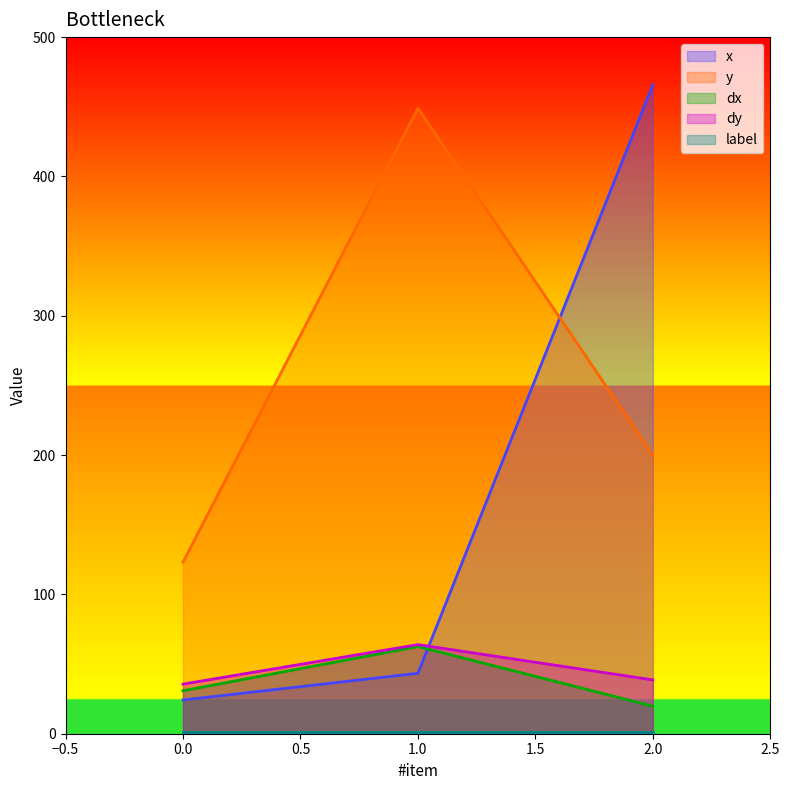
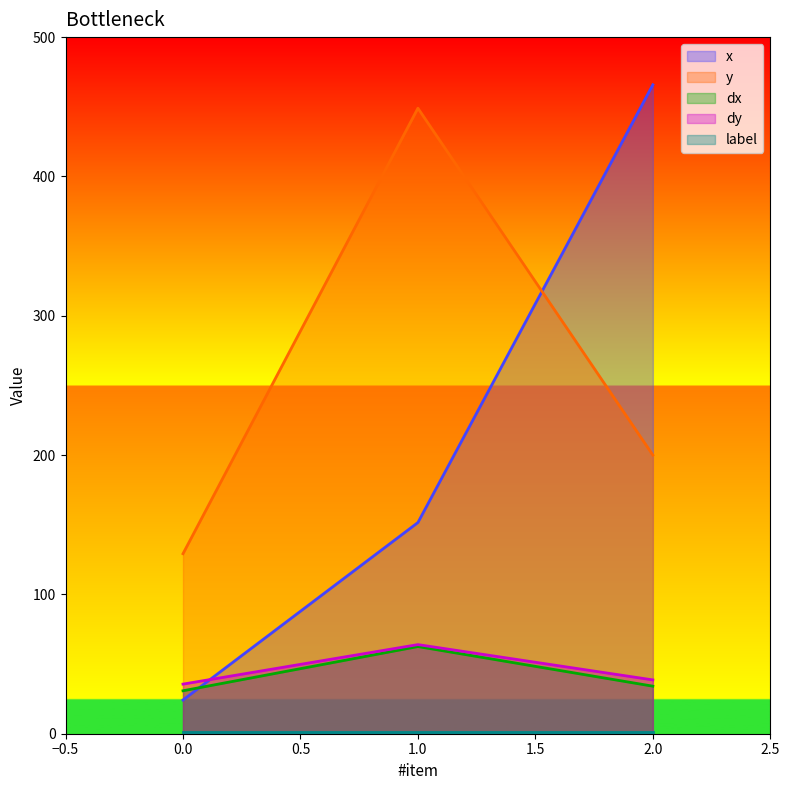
y, 0.0: 123 -> 129
x, 1.0: 43 -> 152
dx, 2.0: 20 -> 34
